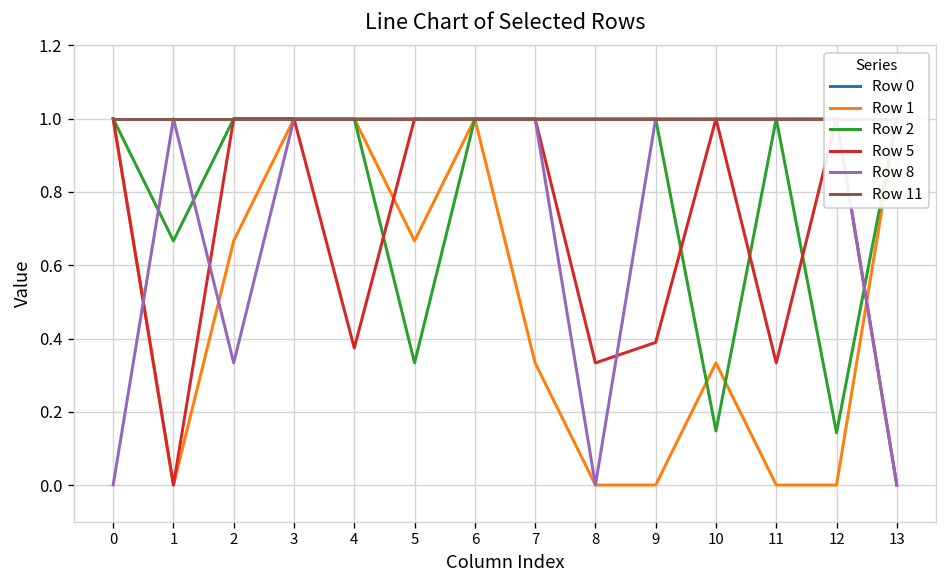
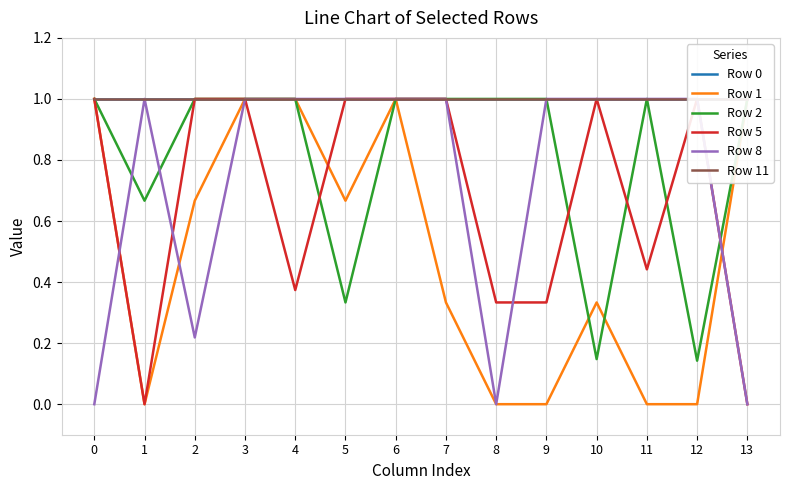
Row 8, 2: 0.33 -> 0.22
Row 5, 9: 0.39 -> 0.33
Row 5, 11: 0.33 -> 0.44
